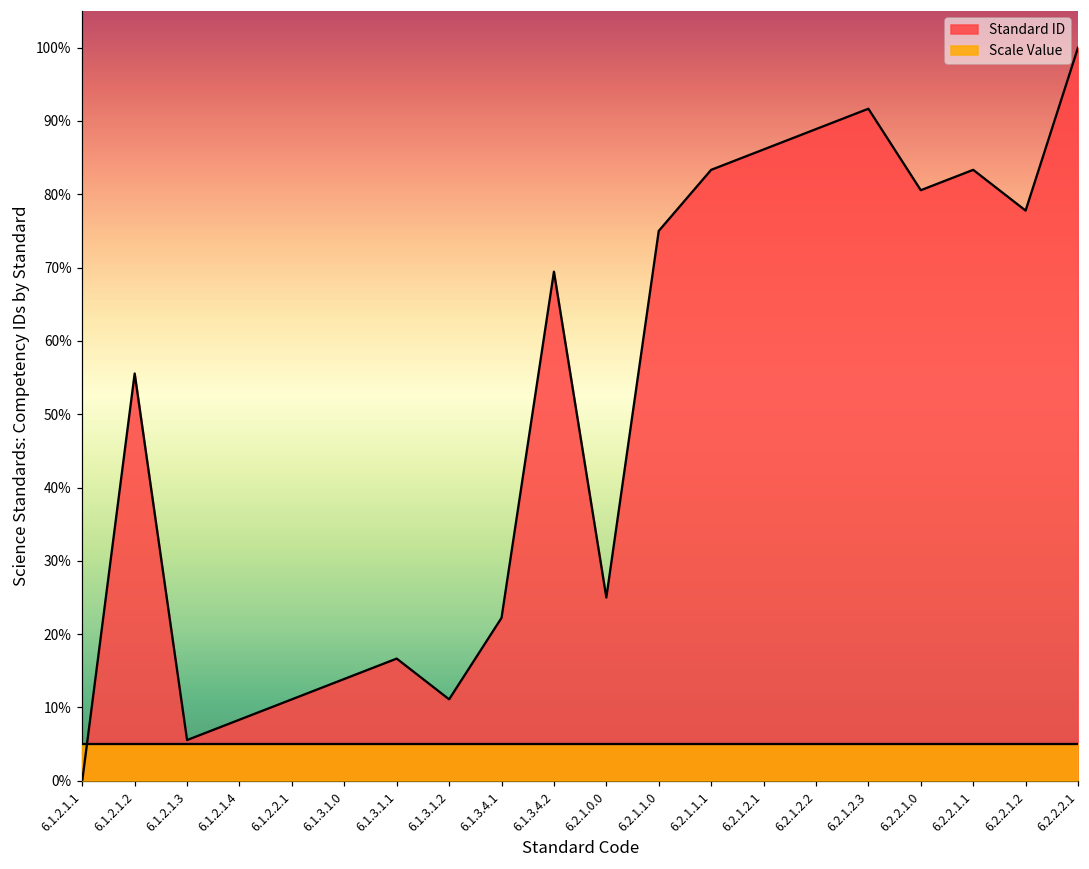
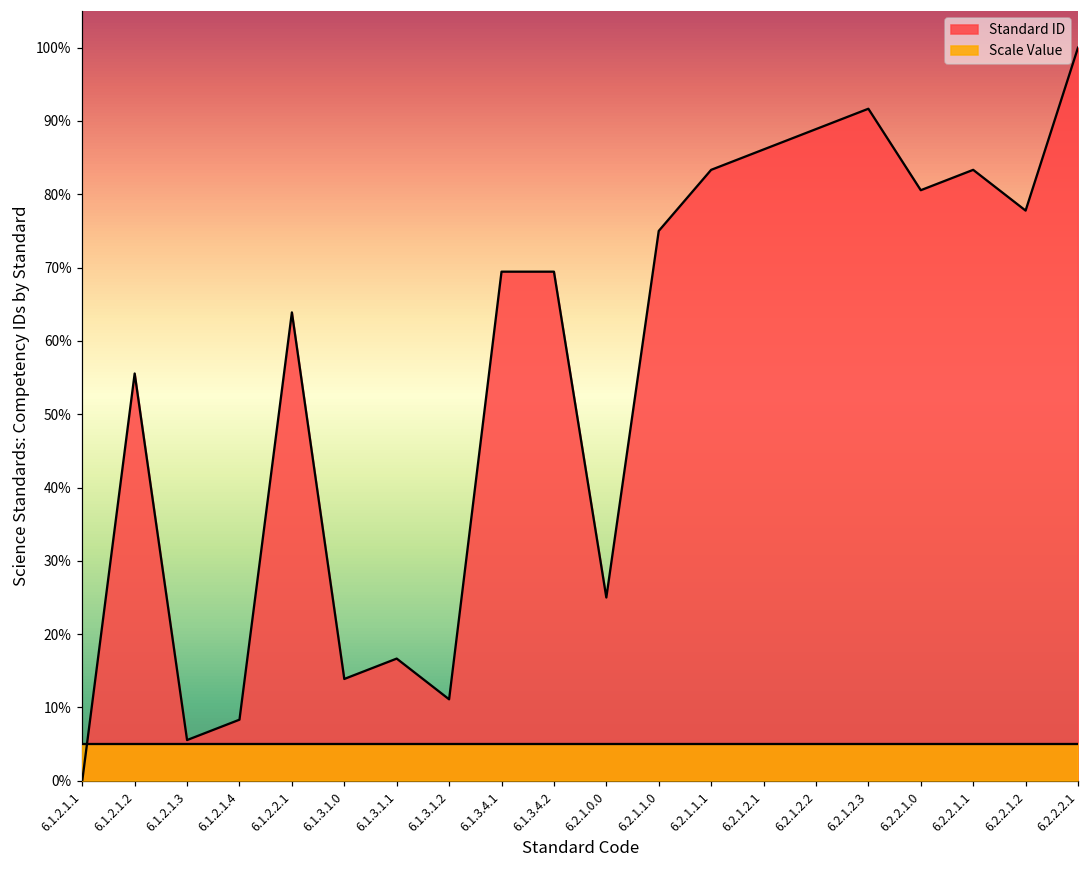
Standard ID, 6.1.2.2.1: 11% -> 64%
Standard ID, 6.1.3.4.1: 22% -> 69%
